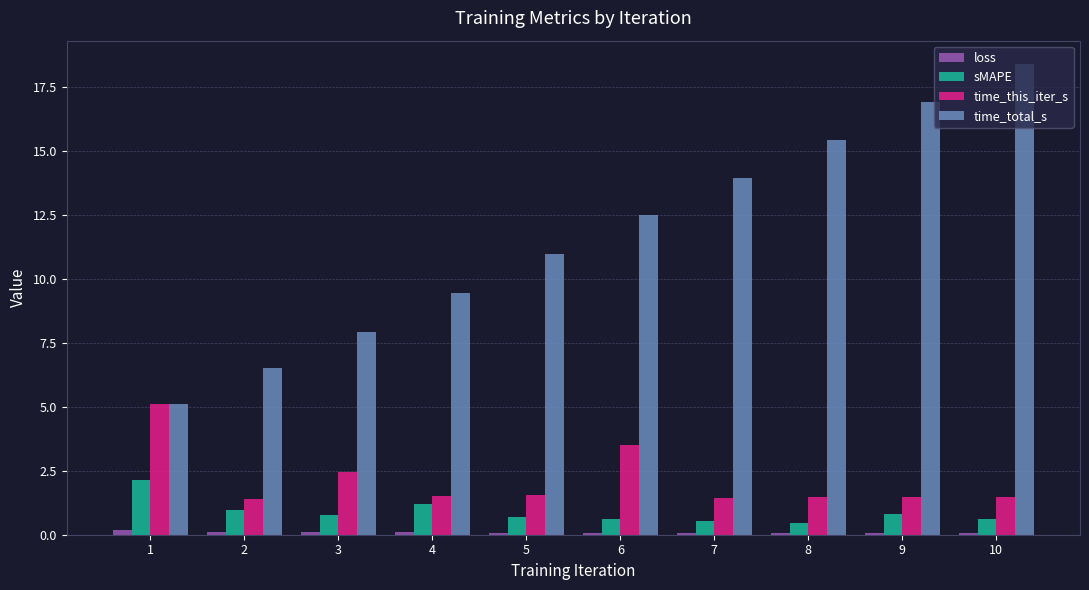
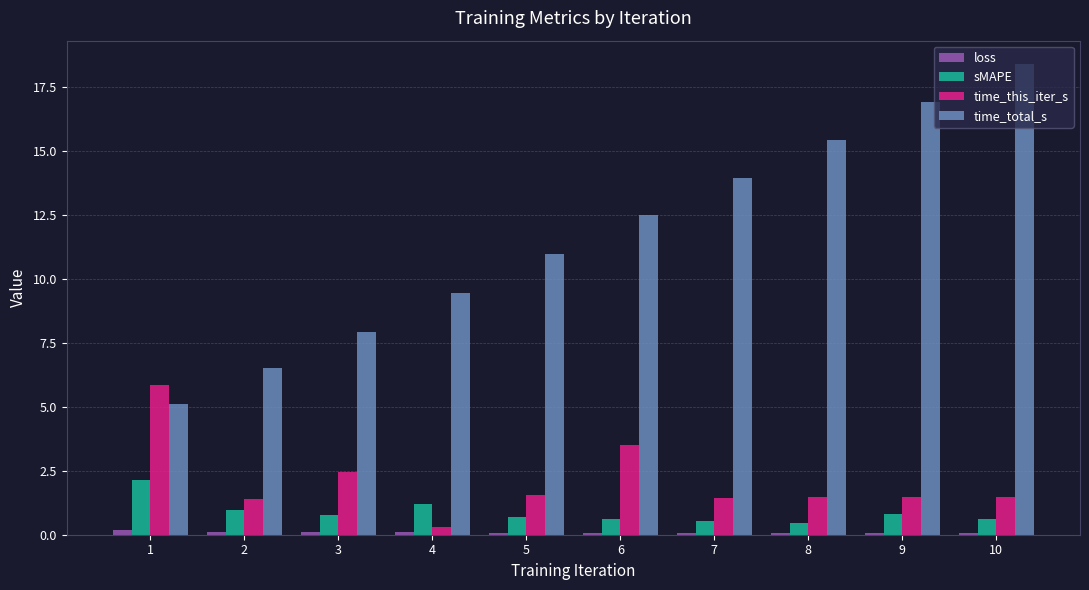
time_this_iter_s, 1: 5.1 -> 5.8
time_this_iter_s, 4: 1.5 -> 0.3
